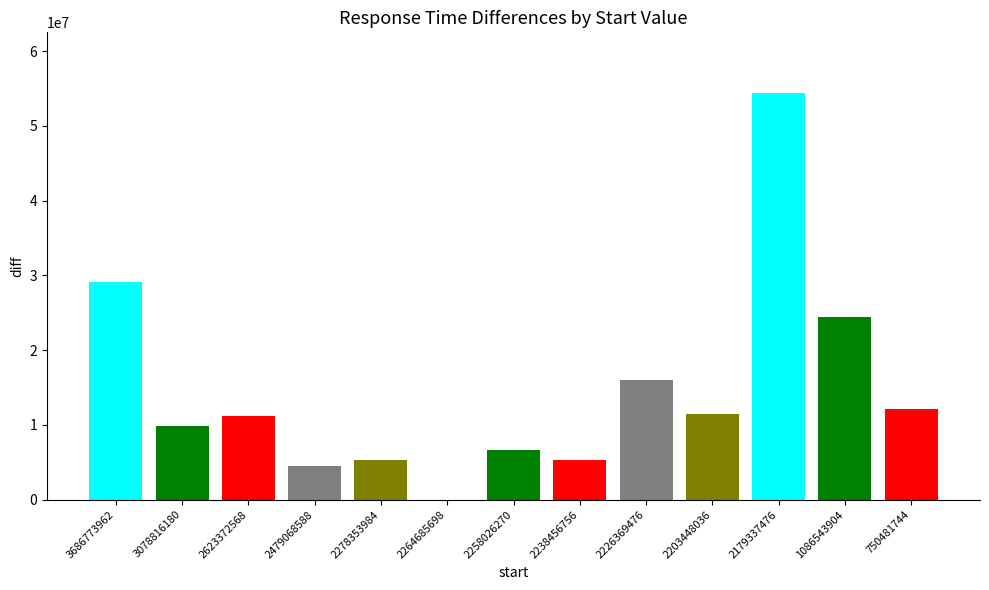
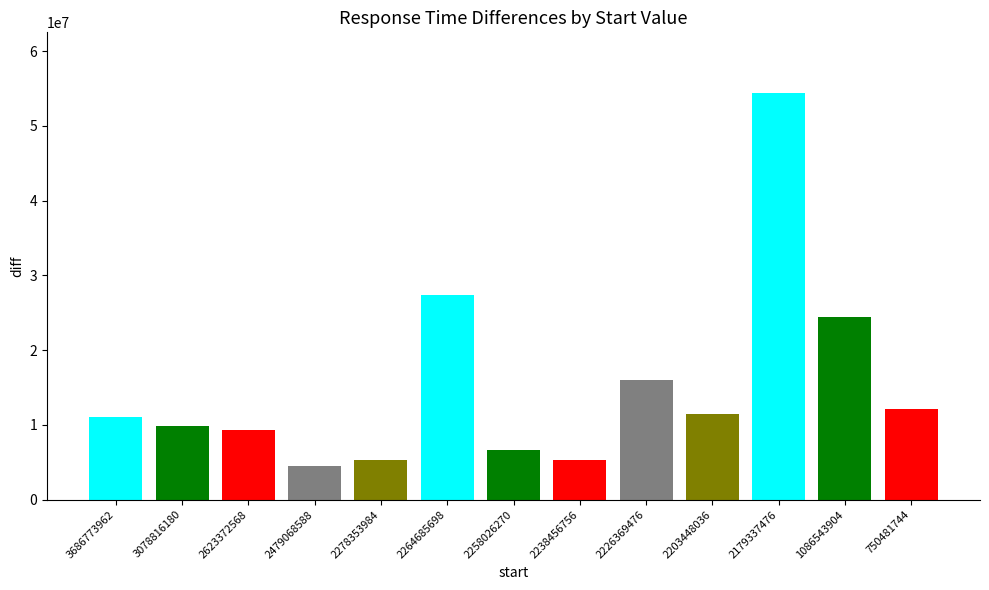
3686773962: 29000000 -> 11000000
2623372568: 11000000 -> 9000000
2264685698: 0 -> 27000000
